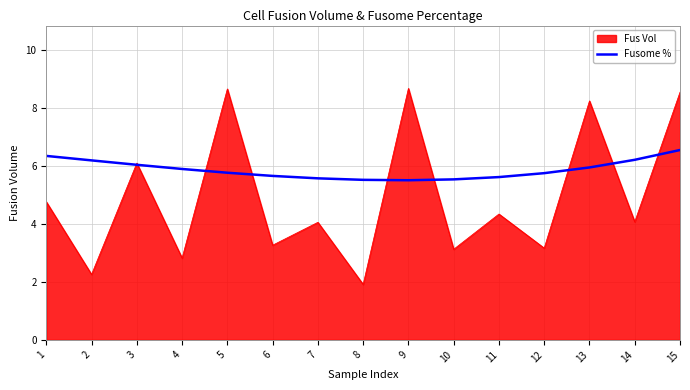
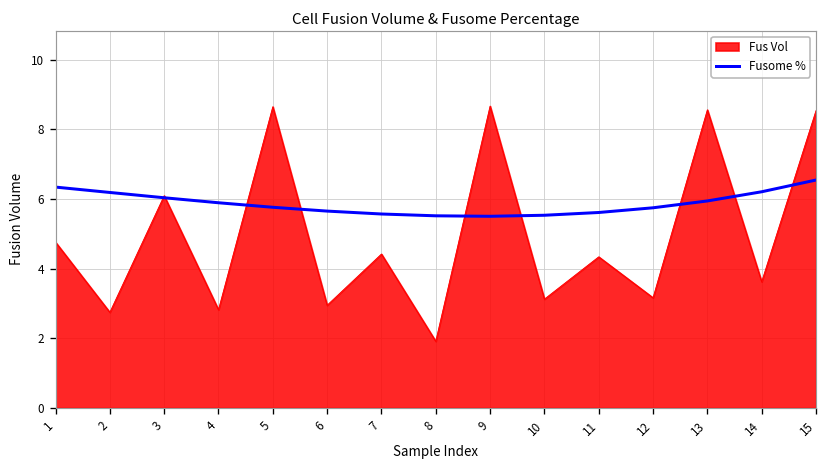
Fus Vol, 2: 2.3 -> 2.7
Fus Vol, 6: 3.3 -> 2.9
Fus Vol, 7: 4.1 -> 4.4
Fus Vol, 13: 8.2 -> 8.6
Fus Vol, 14: 4.1 -> 3.6
